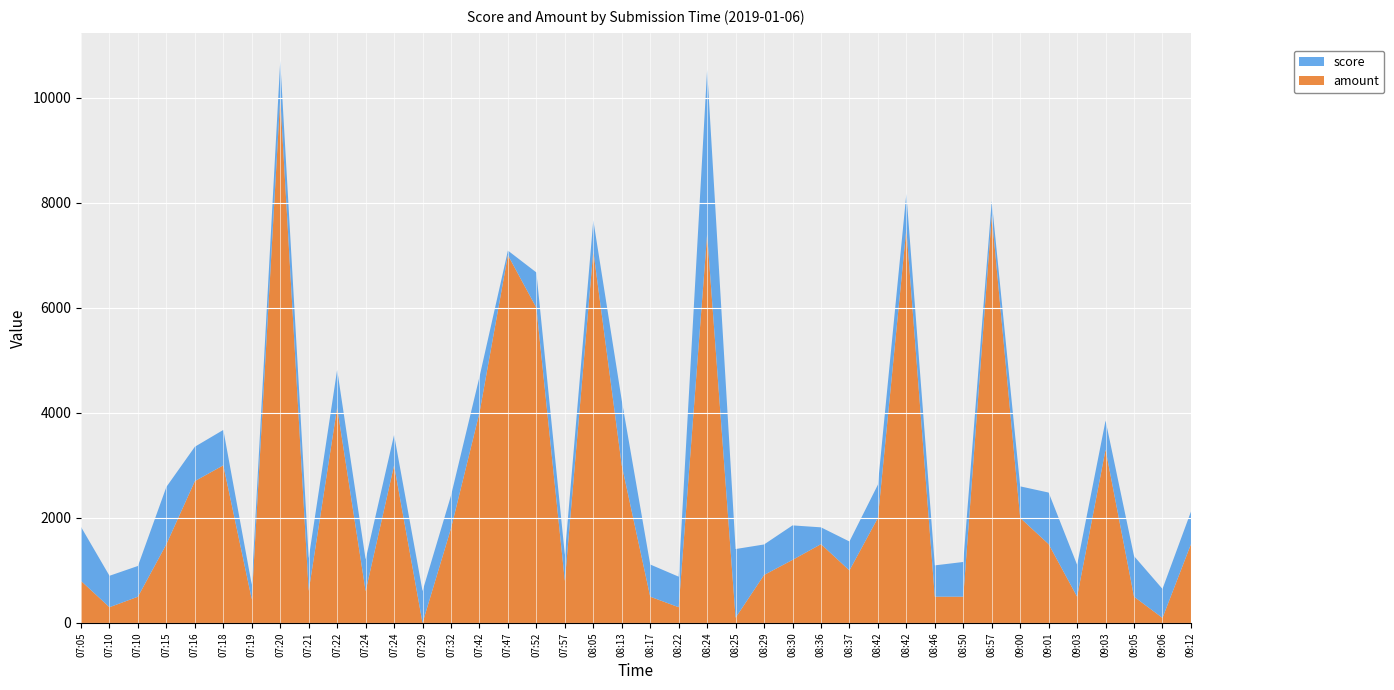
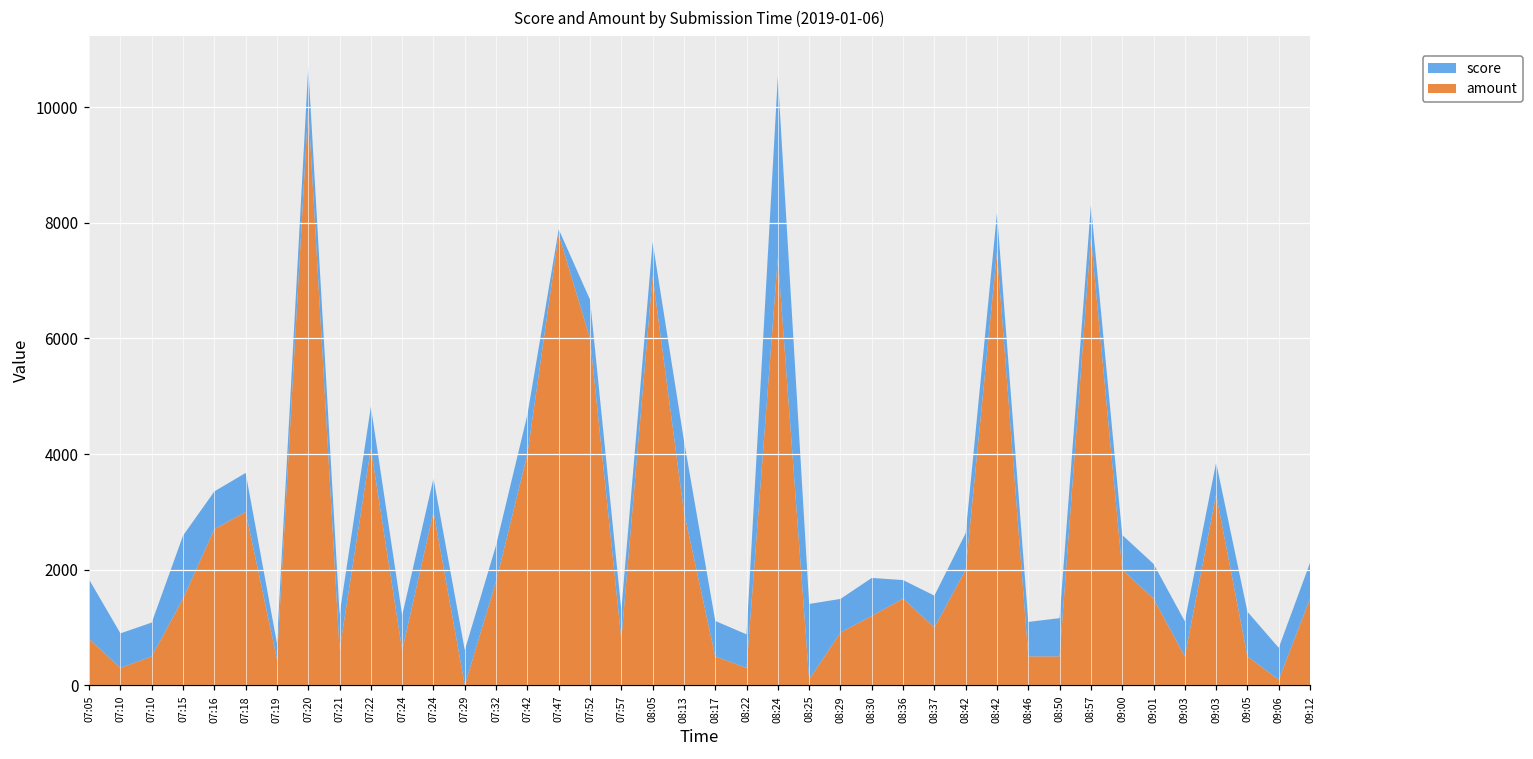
amount, 07:47: 7000 -> 7800
score, 08:57: 300 -> 600
score, 09:01: 1000 -> 600
